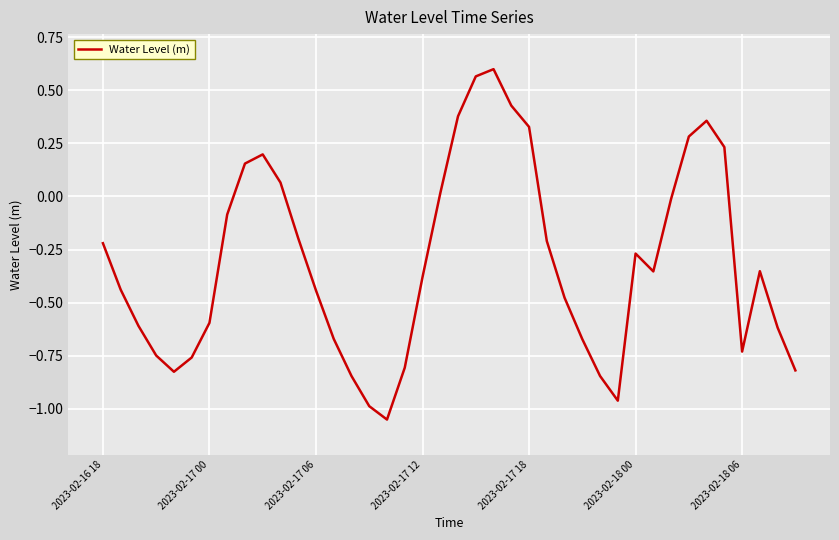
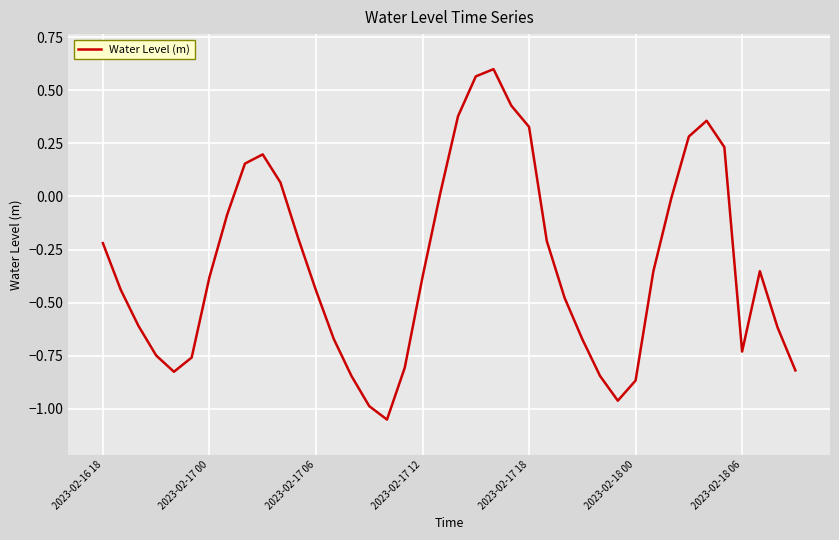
2023-02-17 00: -0.60 -> -0.38
2023-02-18 00: -0.27 -> -0.87
